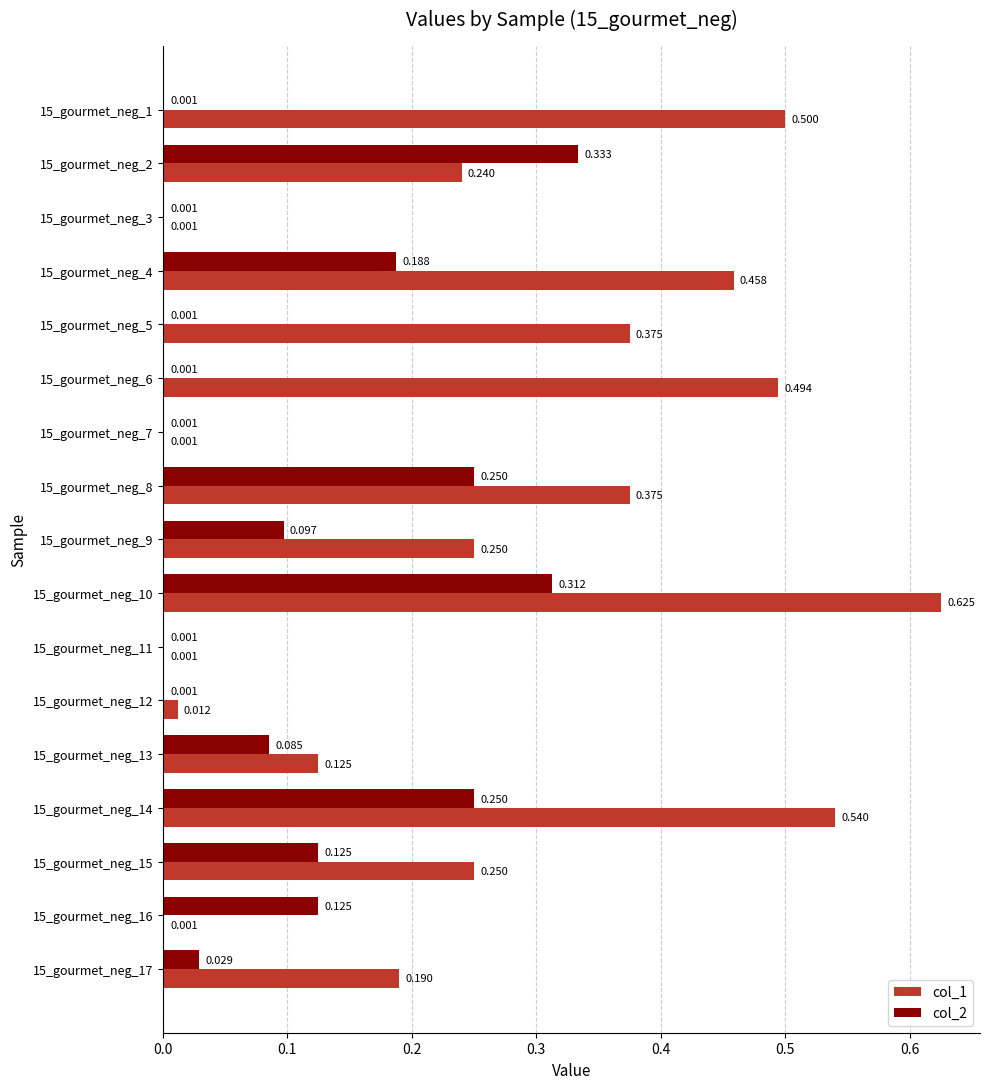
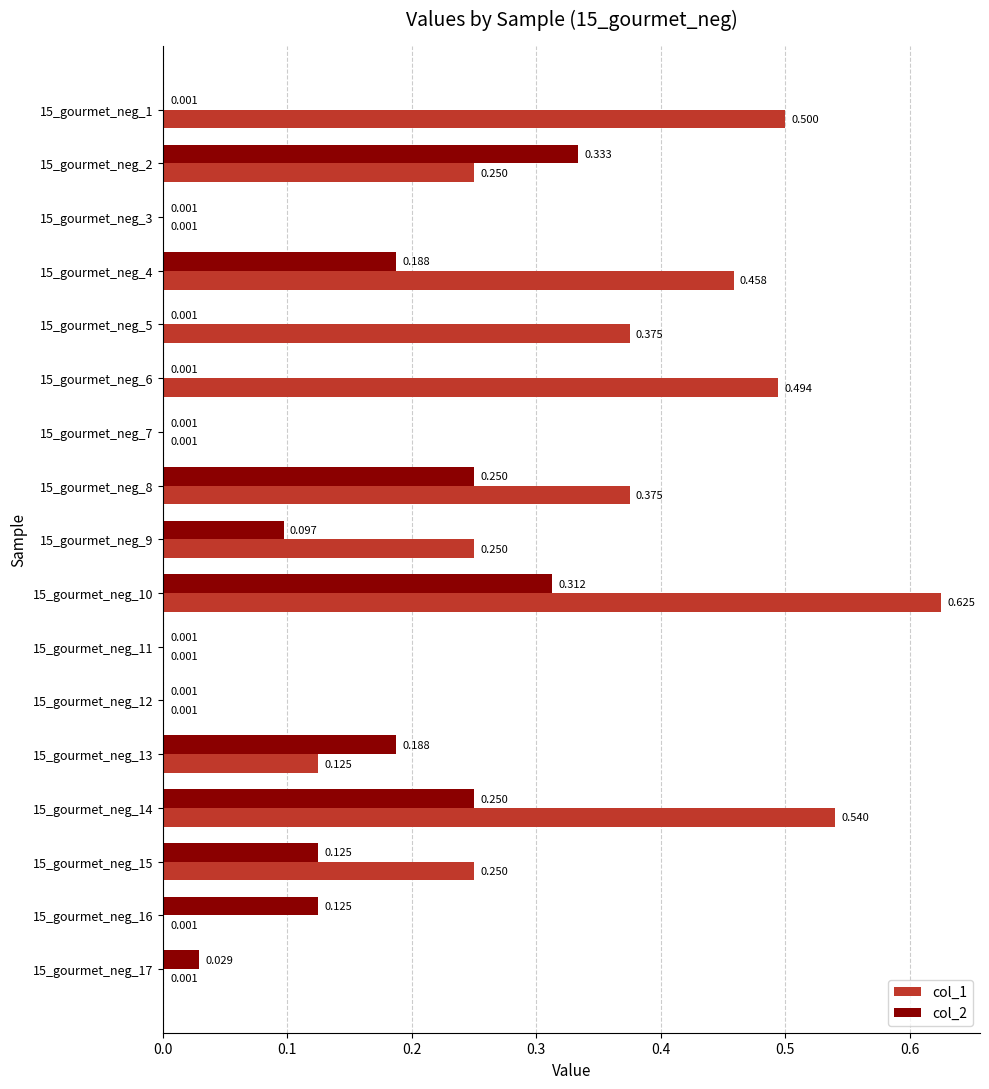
col_1, 15_gourmet_neg_2: 0.240 -> 0.250
col_1, 15_gourmet_neg_12: 0.012 -> 0.001
col_2, 15_gourmet_neg_13: 0.085 -> 0.188
col_1, 15_gourmet_neg_17: 0.190 -> 0.001
